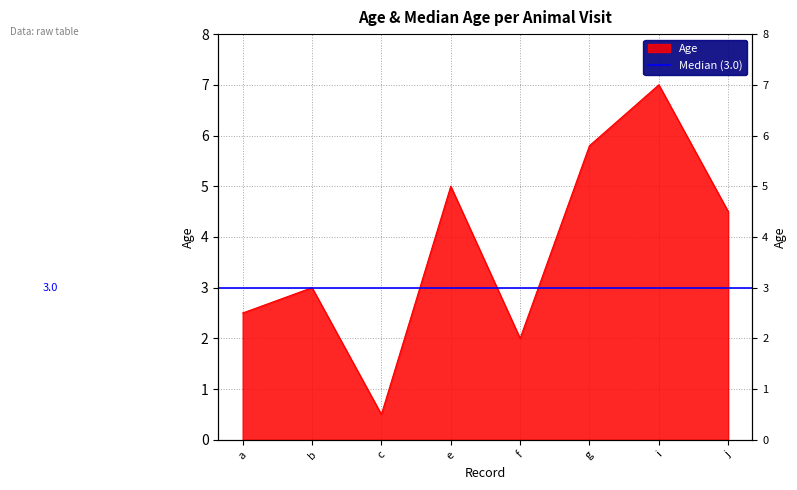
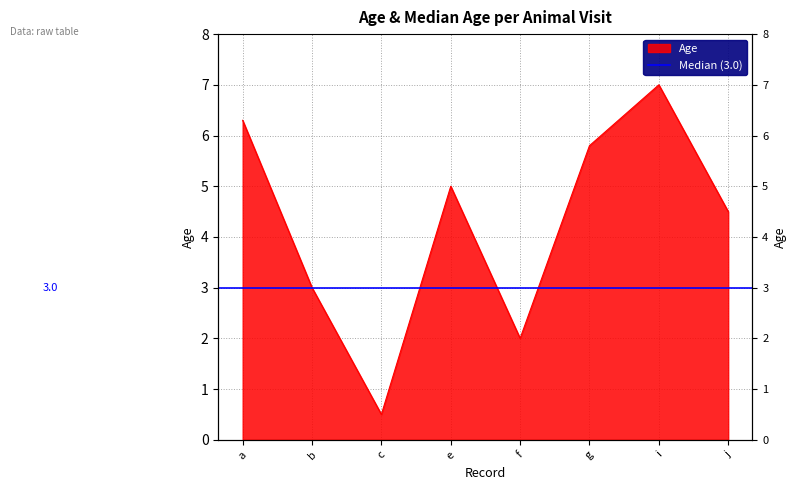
a: 2.5 -> 6.3
